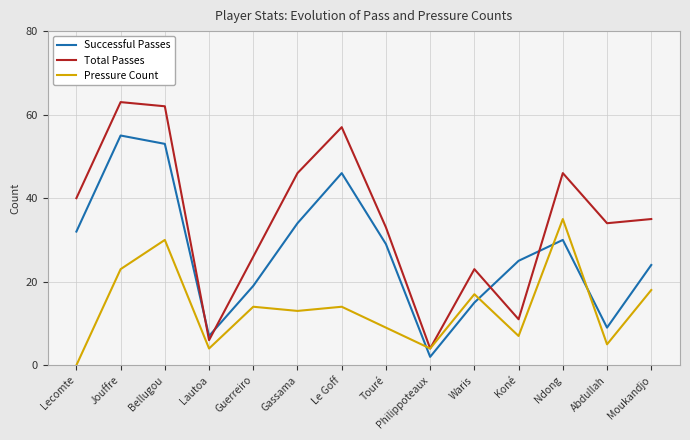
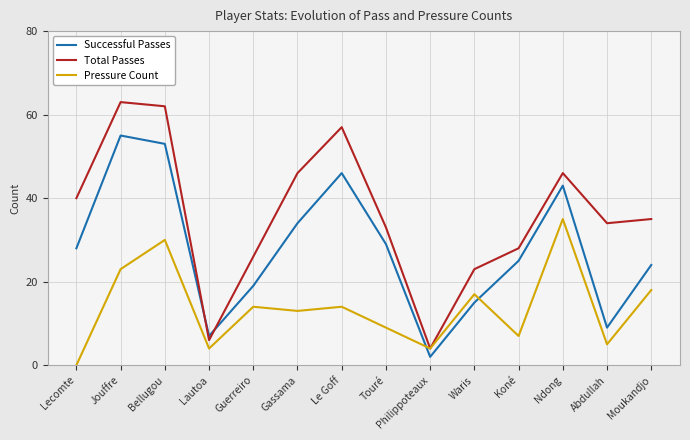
Successful Passes, Lecomte: 32 -> 28
Total Passes, Koné: 11 -> 28
Successful Passes, Ndong: 30 -> 43
